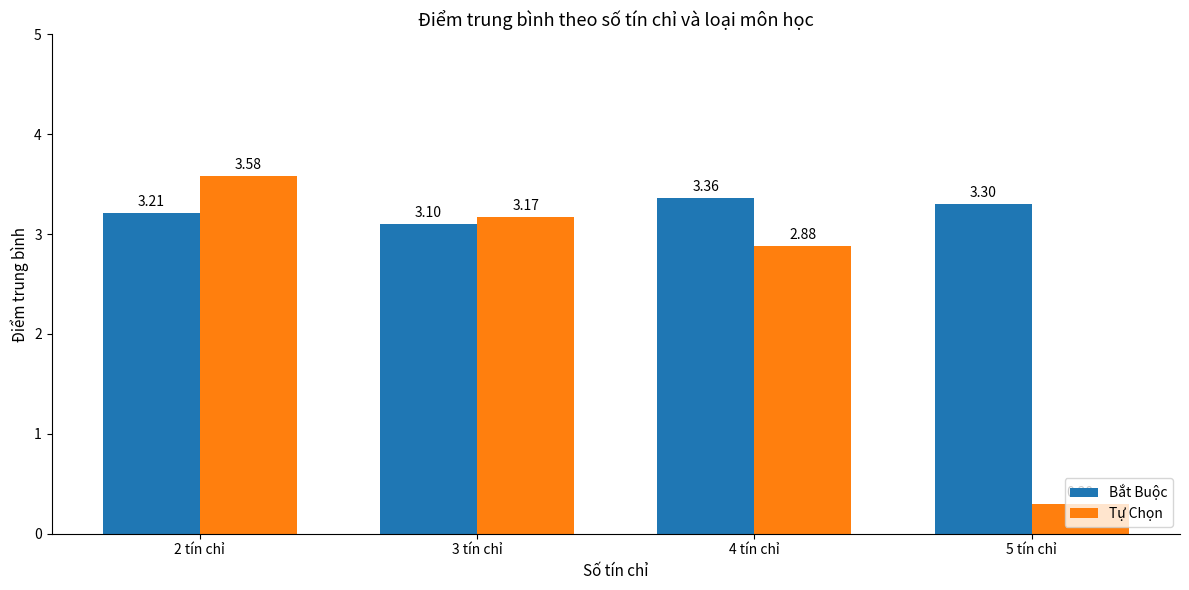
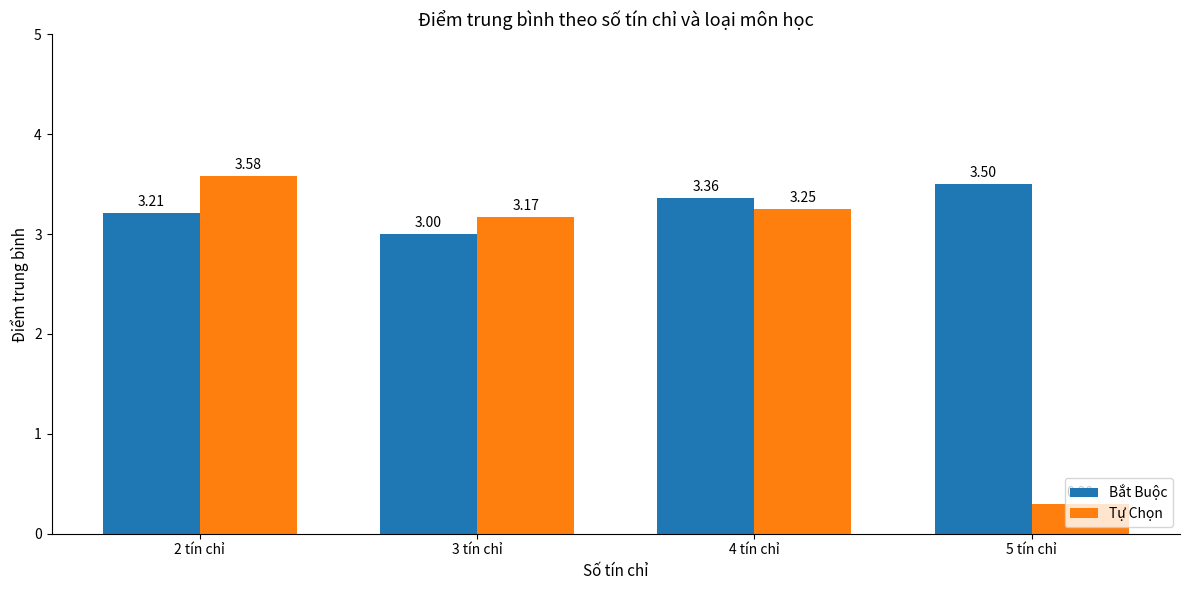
Bắt Buộc, 3 tín chỉ: 3.10 -> 3.00
Tự Chọn, 4 tín chỉ: 2.88 -> 3.25
Bắt Buộc, 5 tín chỉ: 3.30 -> 3.50
